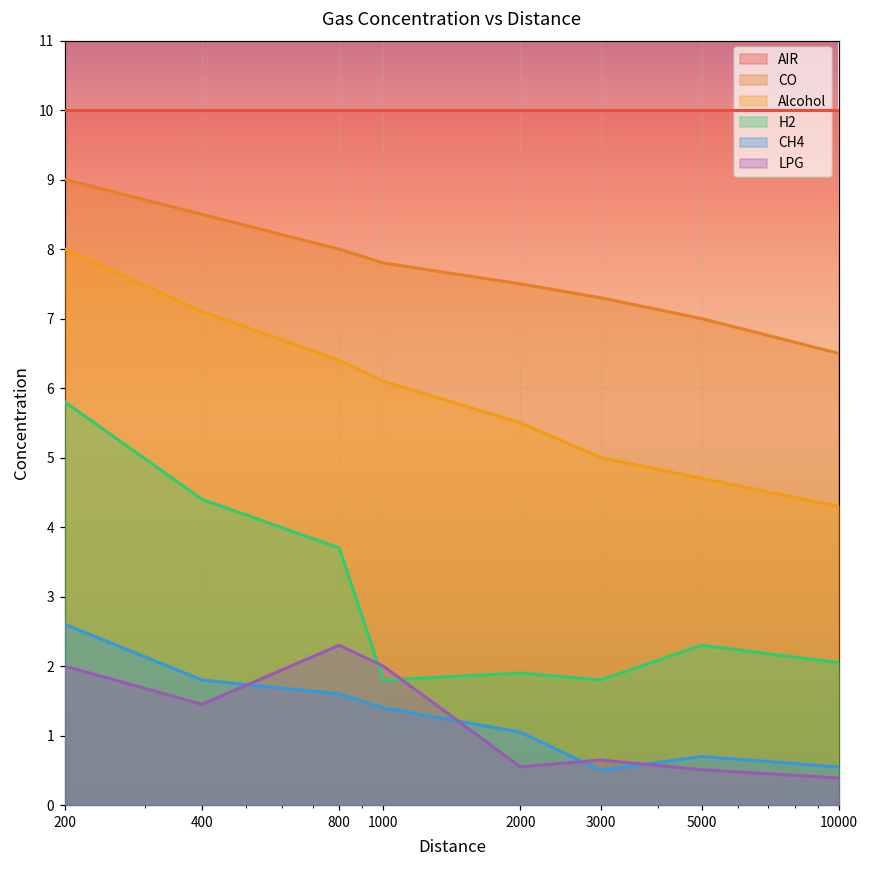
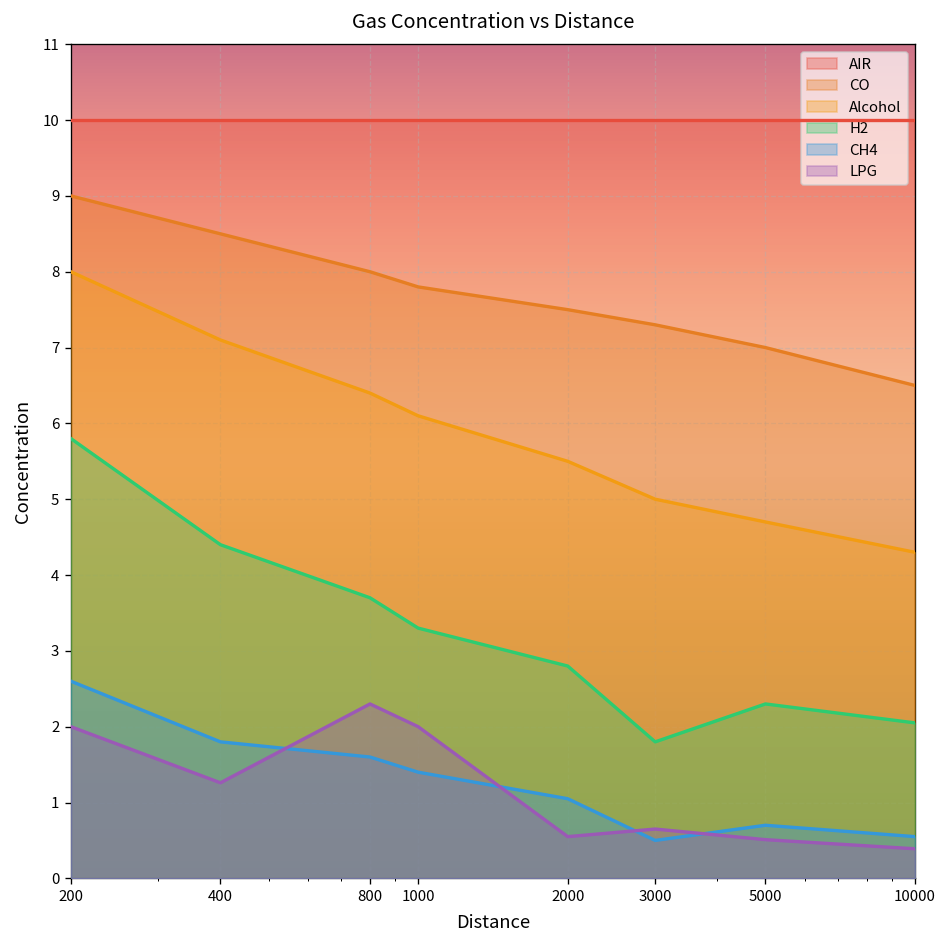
LPG, 400: 1.5 -> 1.3
H2, 1000: 1.8 -> 3.3
H2, 2000: 1.9 -> 2.8
